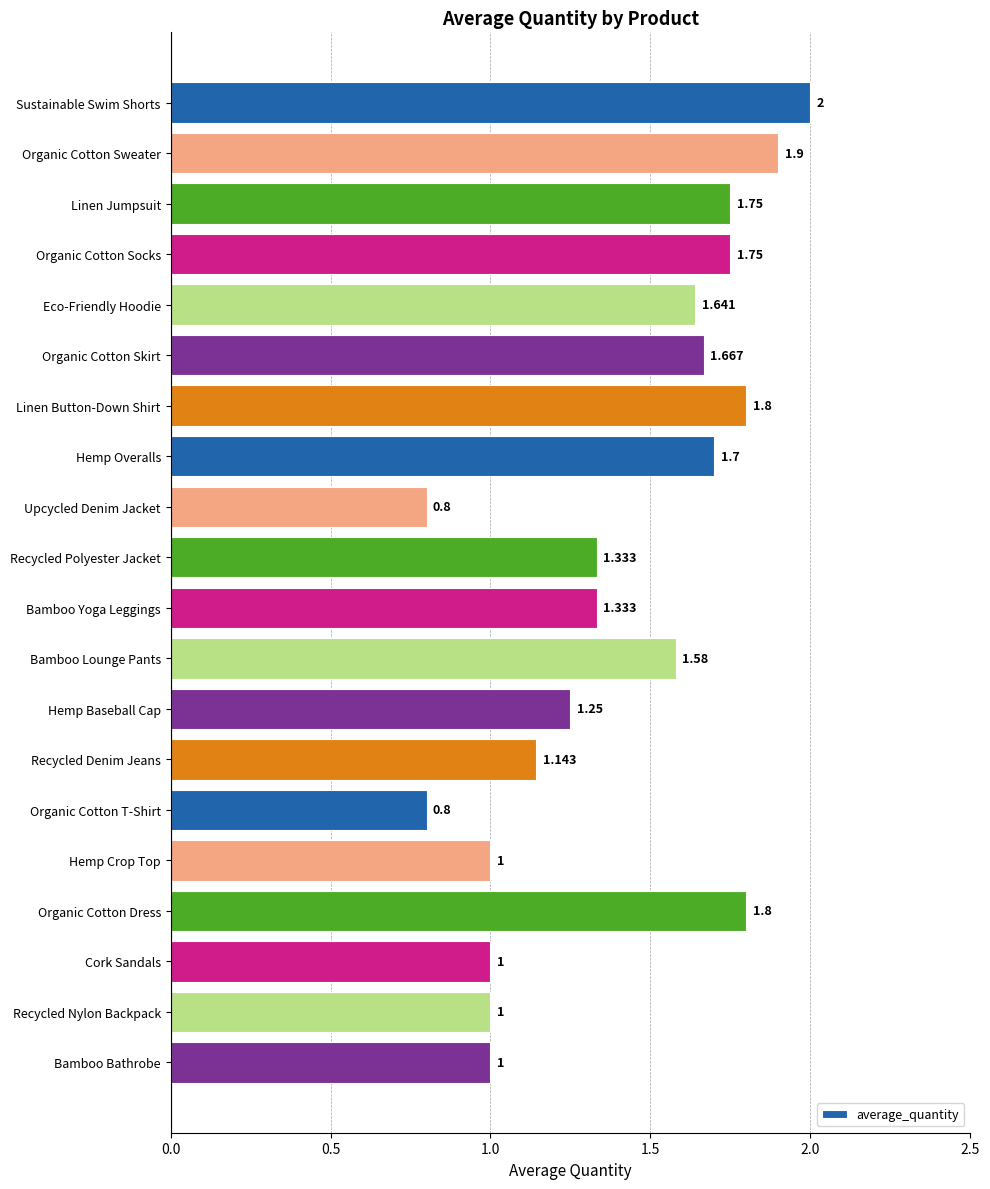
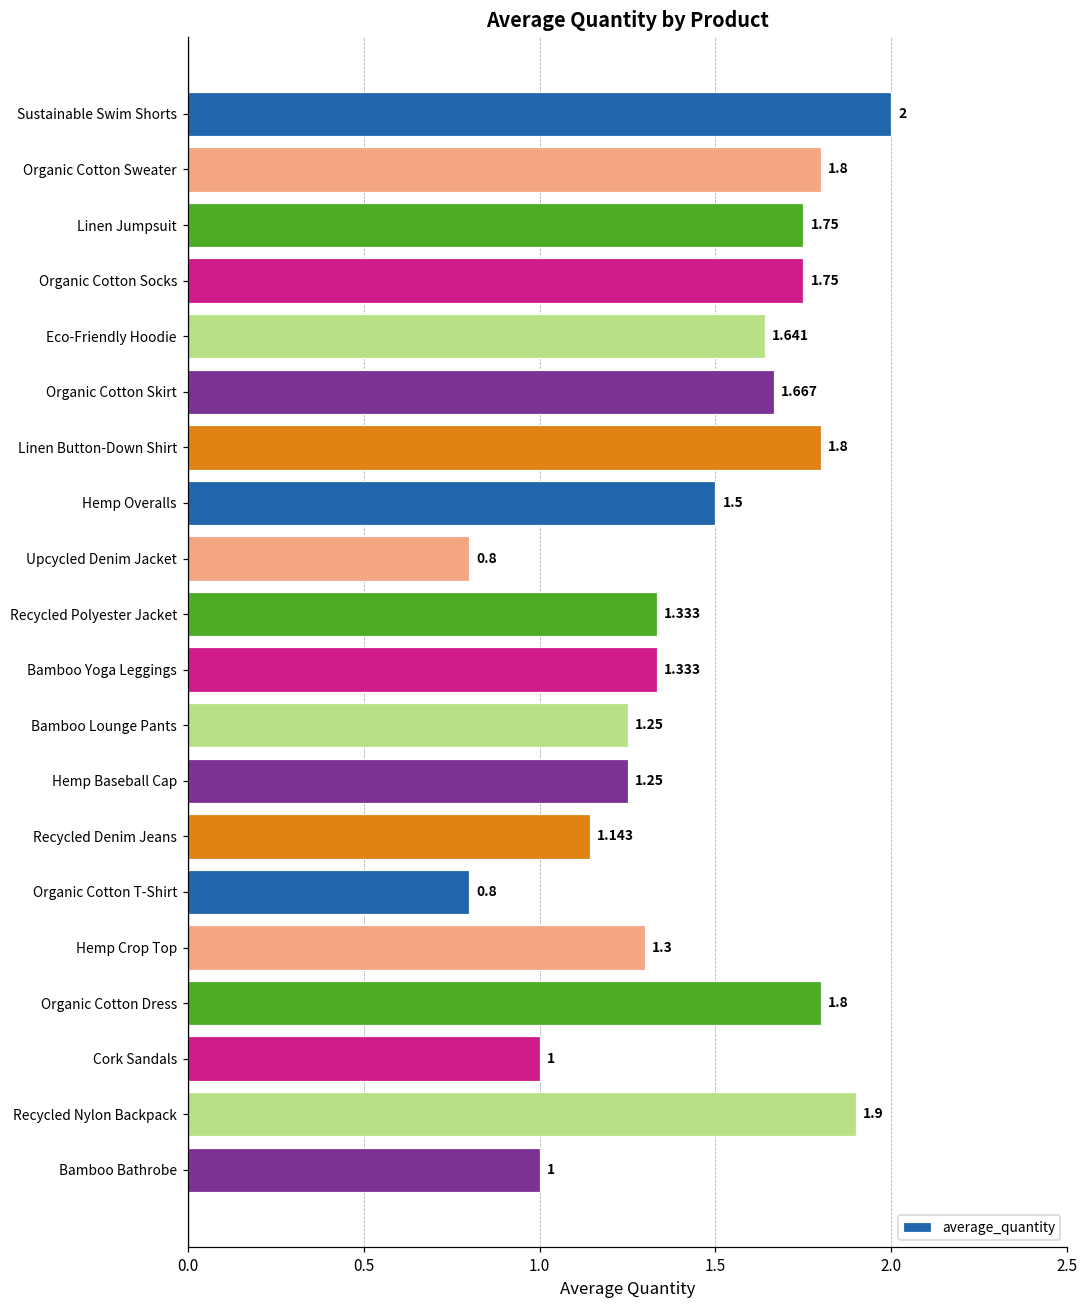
Organic Cotton Sweater: 1.9 -> 1.8
Hemp Overalls: 1.7 -> 1.5
Bamboo Lounge Pants: 1.58 -> 1.25
Hemp Crop Top: 1 -> 1.3
Recycled Nylon Backpack: 1 -> 1.9
